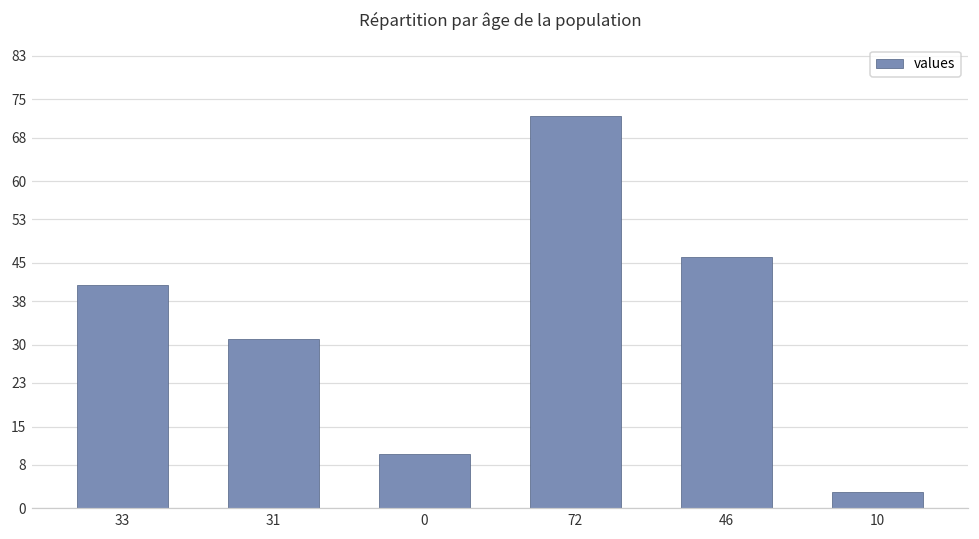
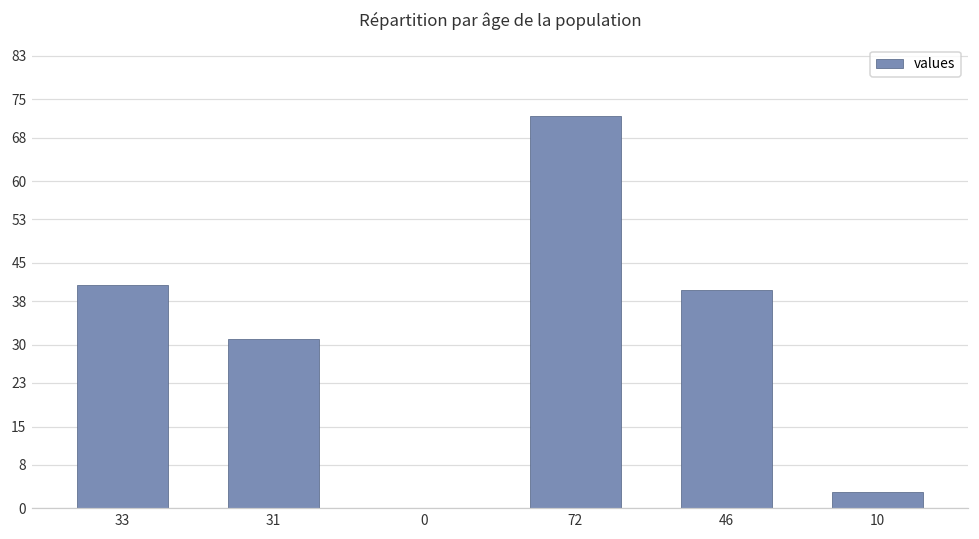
0: 10 -> 0
46: 46 -> 40
